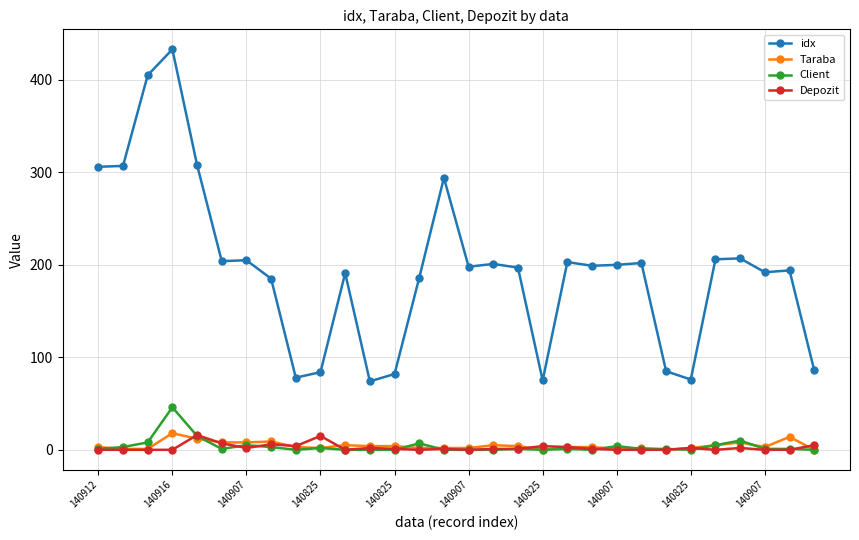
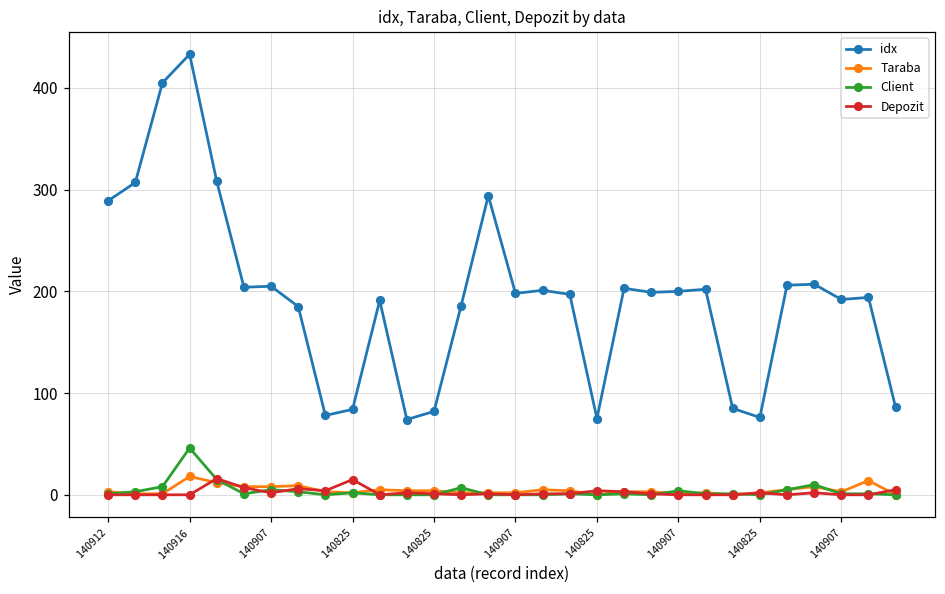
idx, 140912: 310 -> 290
